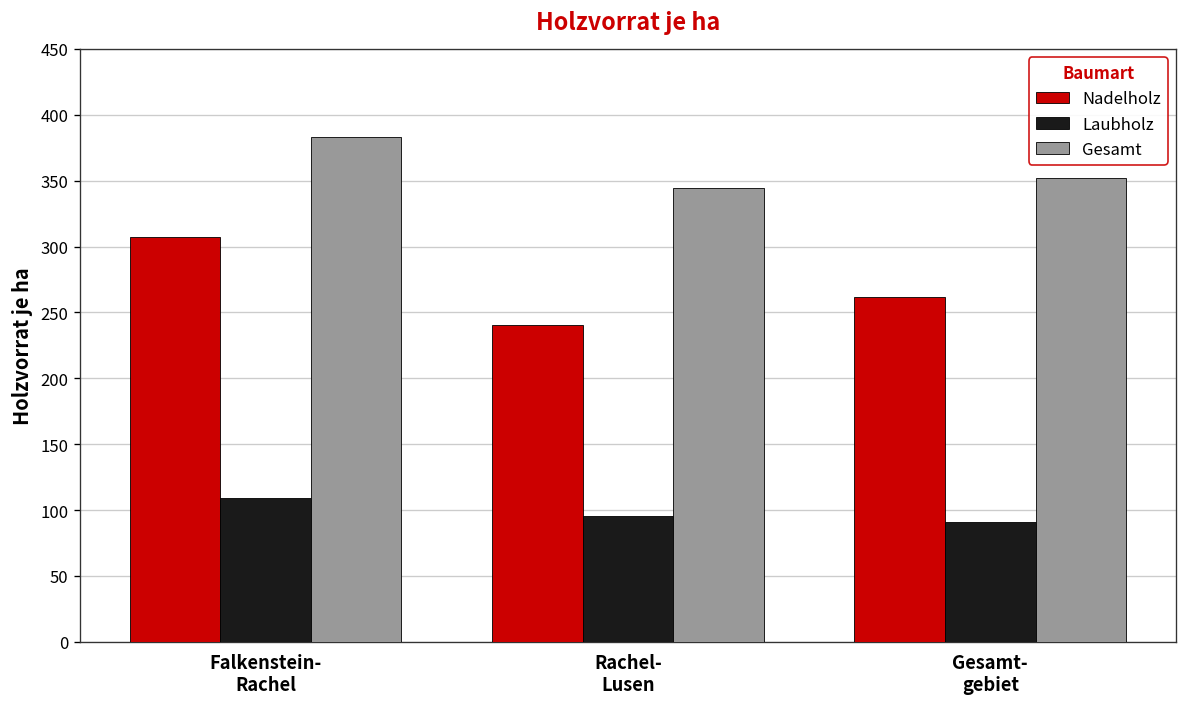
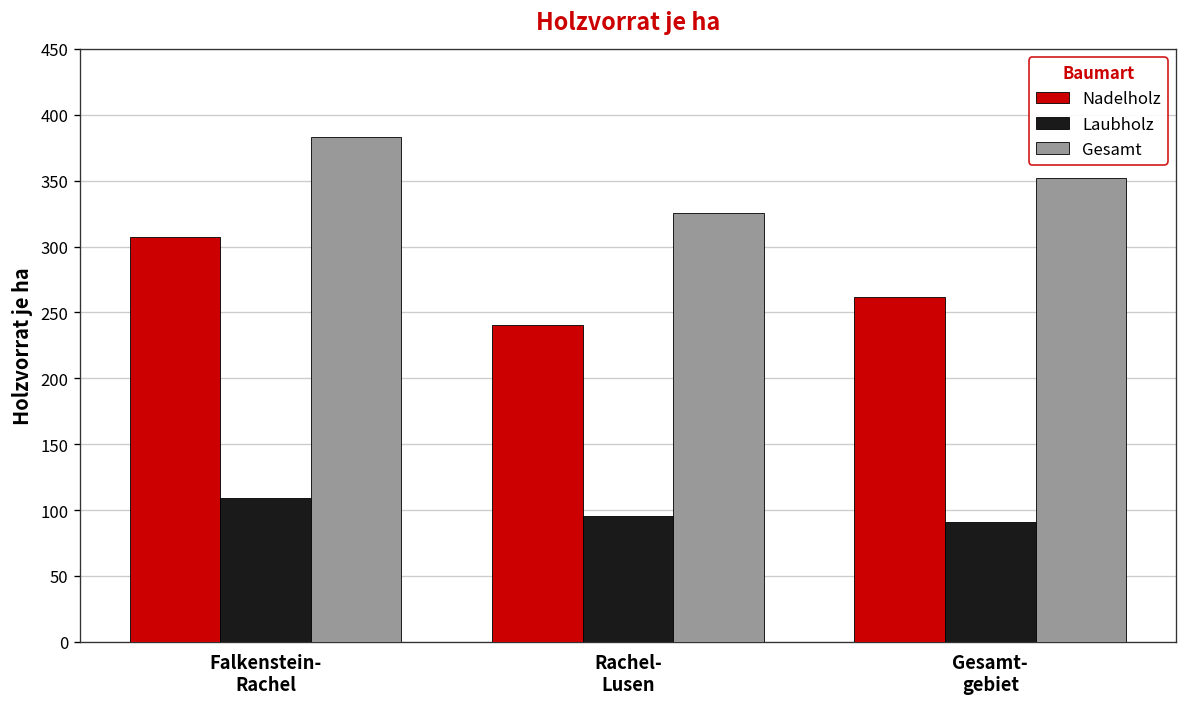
Gesamt, Rachel- Lusen: 345 -> 326
